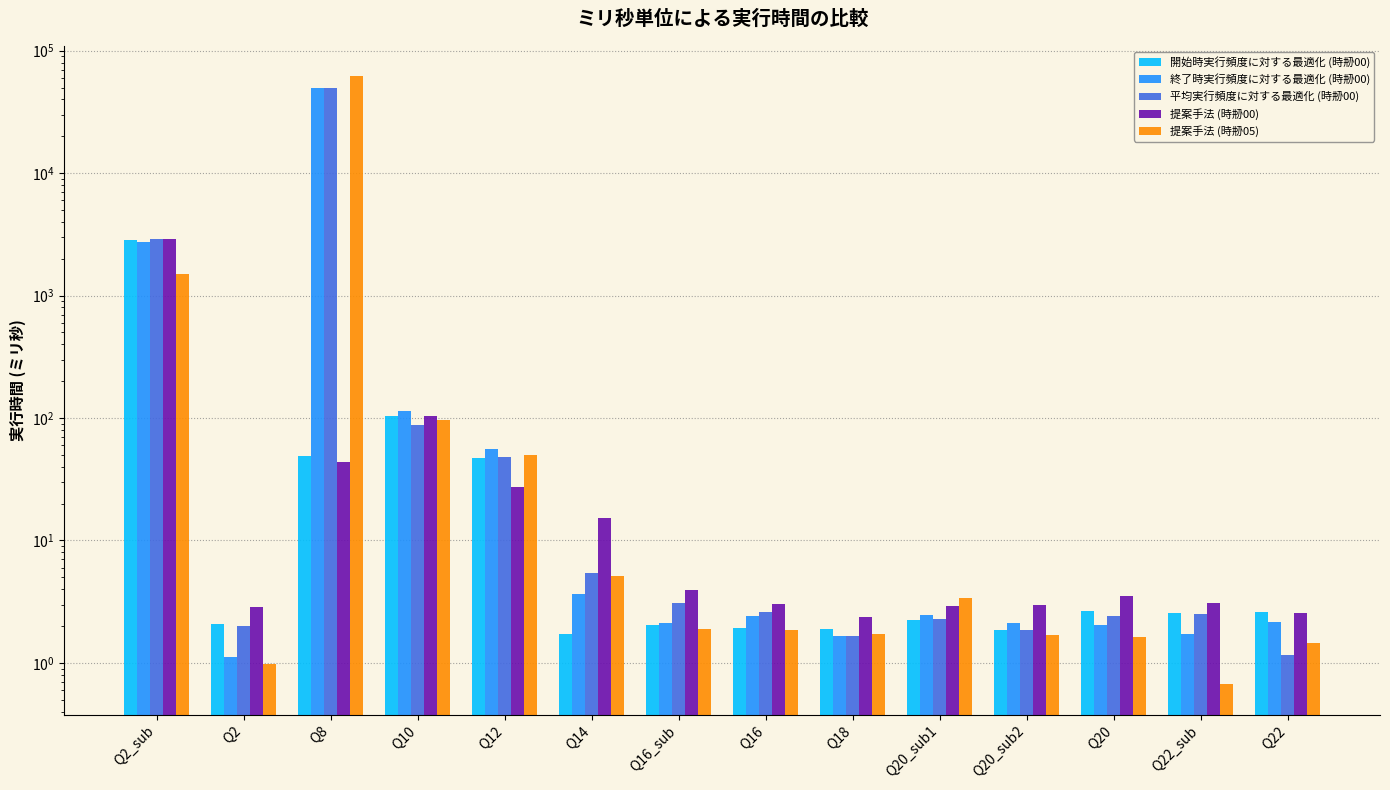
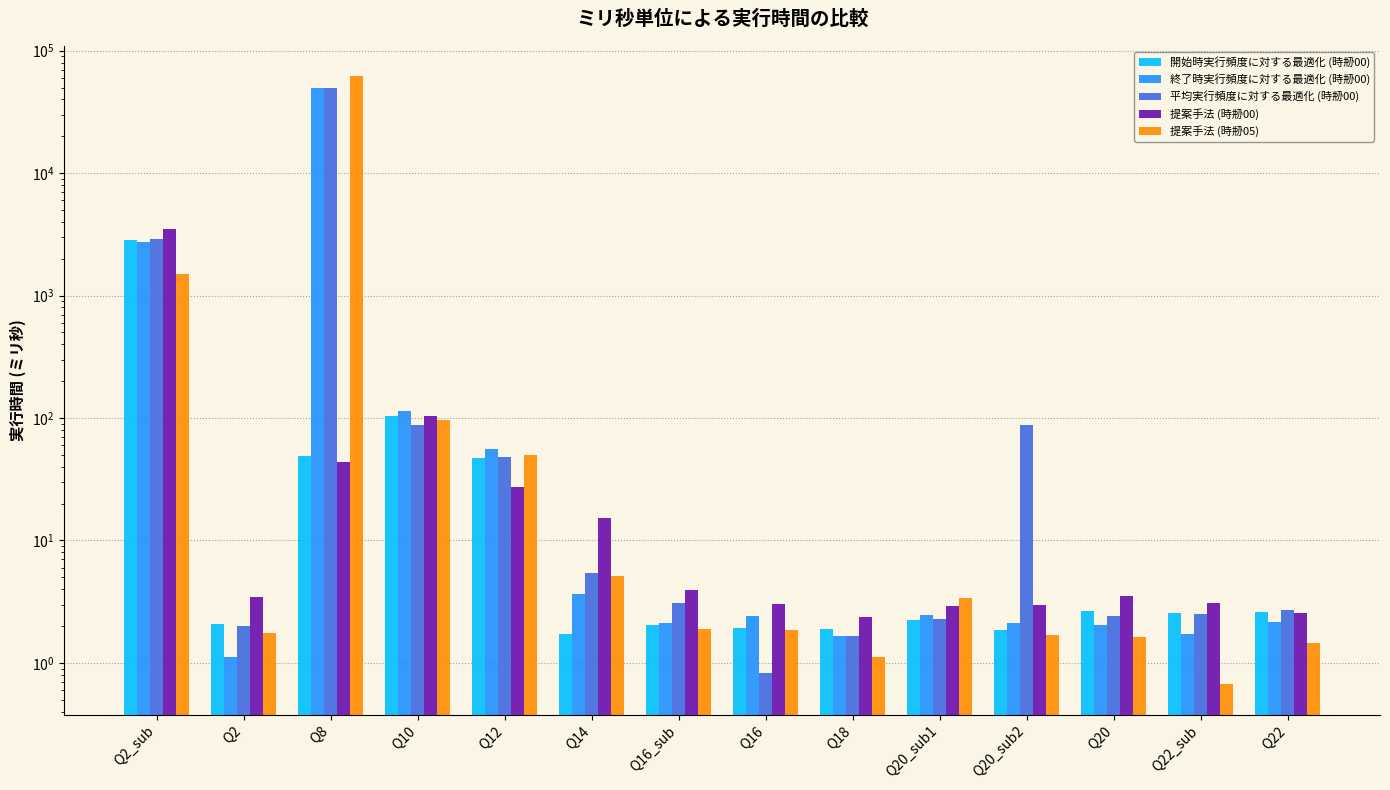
提案手法 (時刱00), Q2_sub: 2900 -> 3500
提案手法 (時刱00), Q2: 2.9 -> 3.4
提案手法 (時刱05), Q2: 1.0 -> 1.8
平均実行頻度に対する最適化 (時刱00), Q16: 2.6 -> 0.8
提案手法 (時刱05), Q18: 1.7 -> 1.1
平均実行頻度に対する最適化 (時刱00), Q20_sub2: 1.9 -> 90
平均実行頻度に対する最適化 (時刱00), Q22: 1.2 -> 2.7
